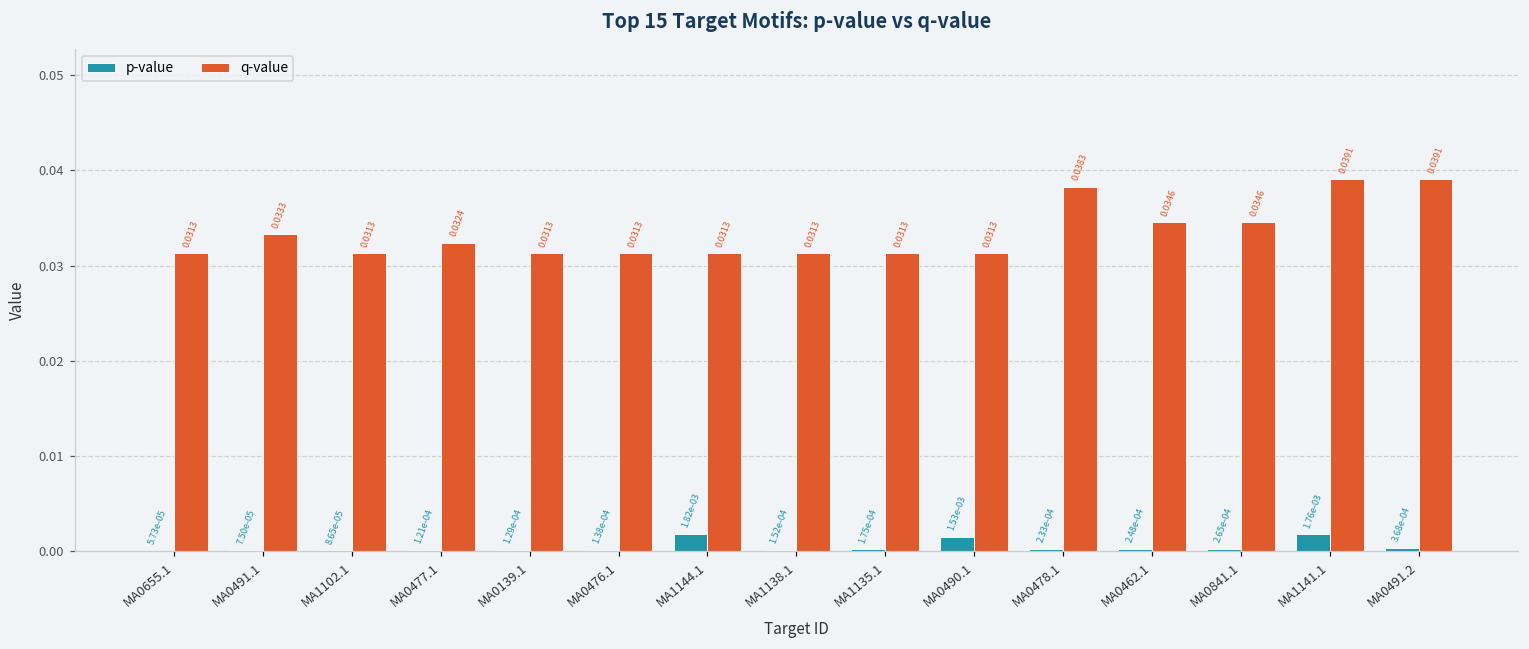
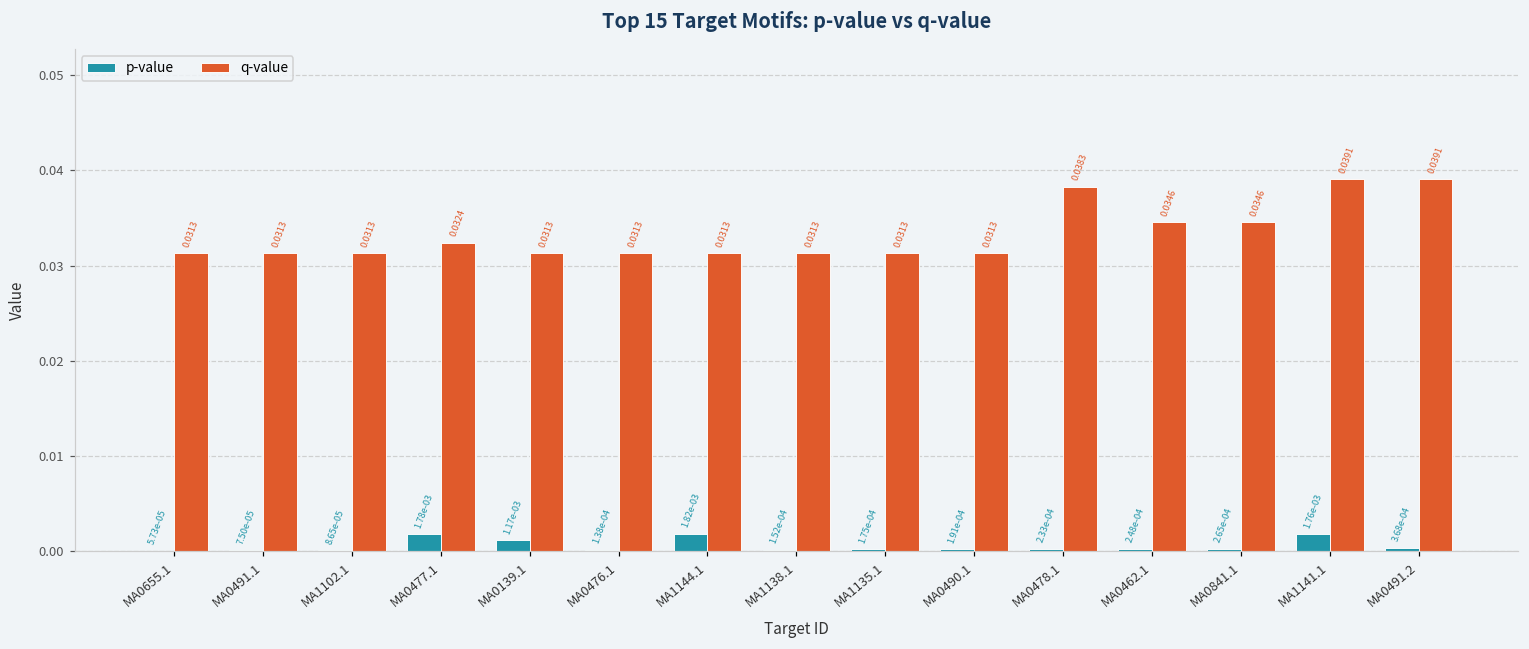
q-value, MA0491.1: 0.0333 -> 0.0313
p-value, MA0477.1: 1.21e-04 -> 1.78e-03
p-value, MA0139.1: 1.29e-04 -> 1.17e-03
p-value, MA0490.1: 1.53e-03 -> 1.91e-04
